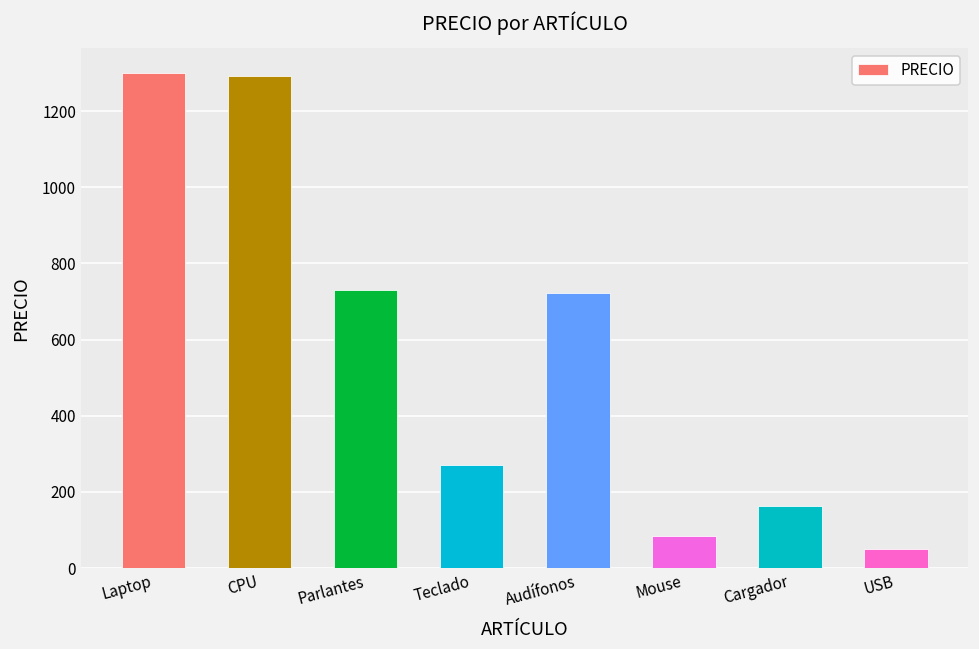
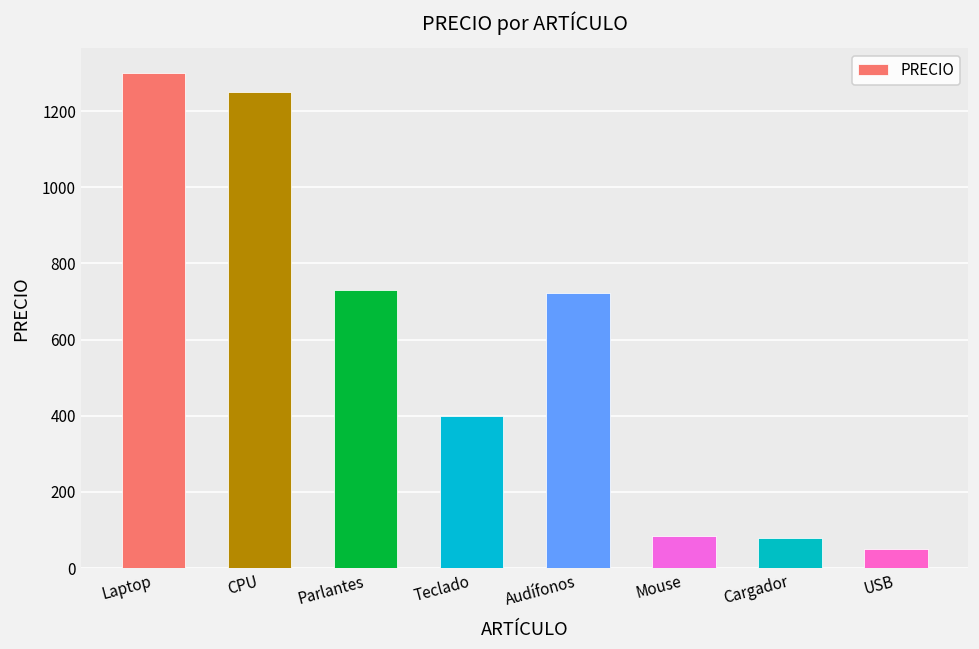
CPU: 1290 -> 1250
Teclado: 270 -> 400
Cargador: 160 -> 80
